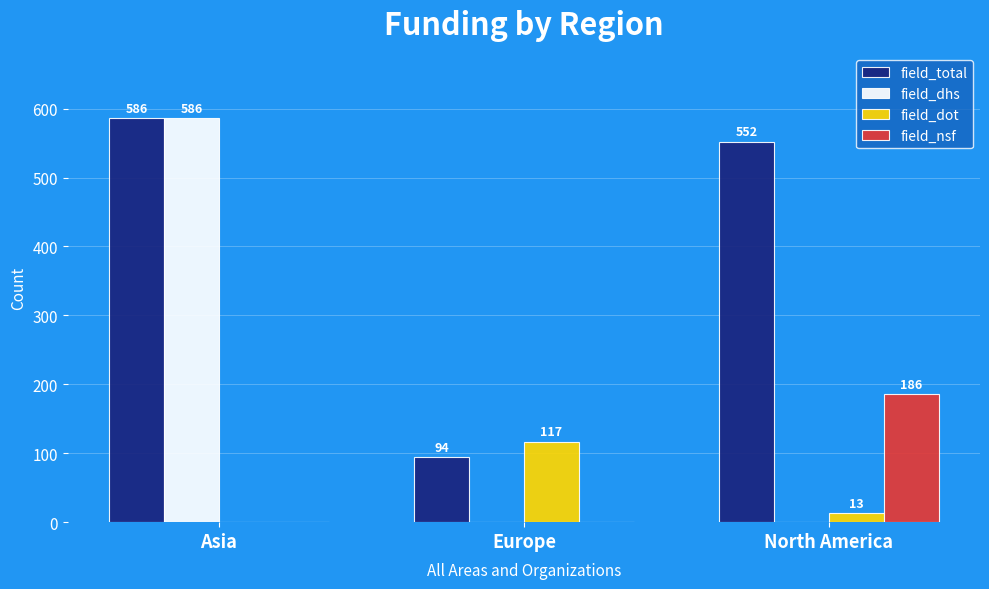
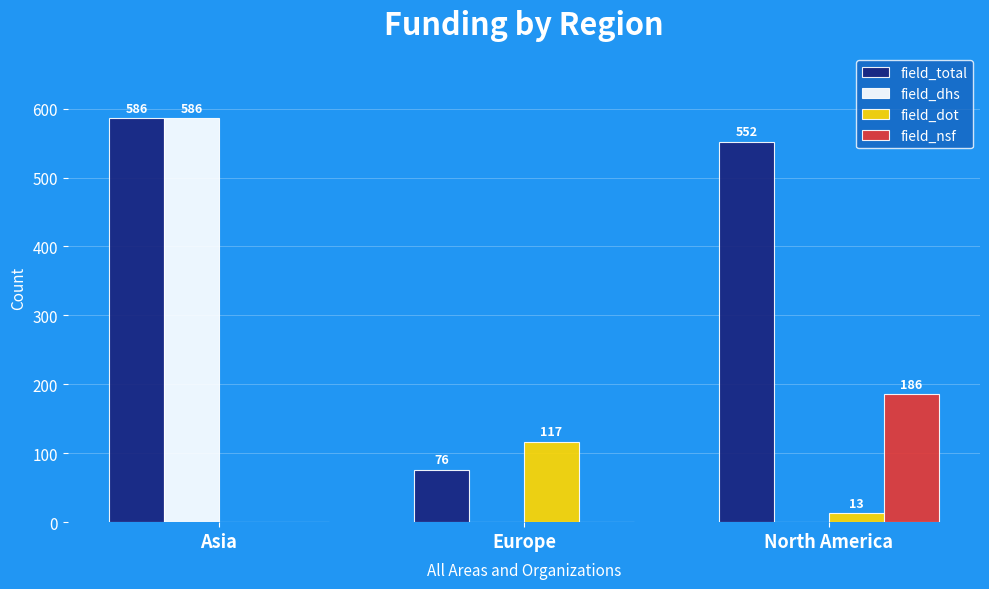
field_total, Europe: 94 -> 76
